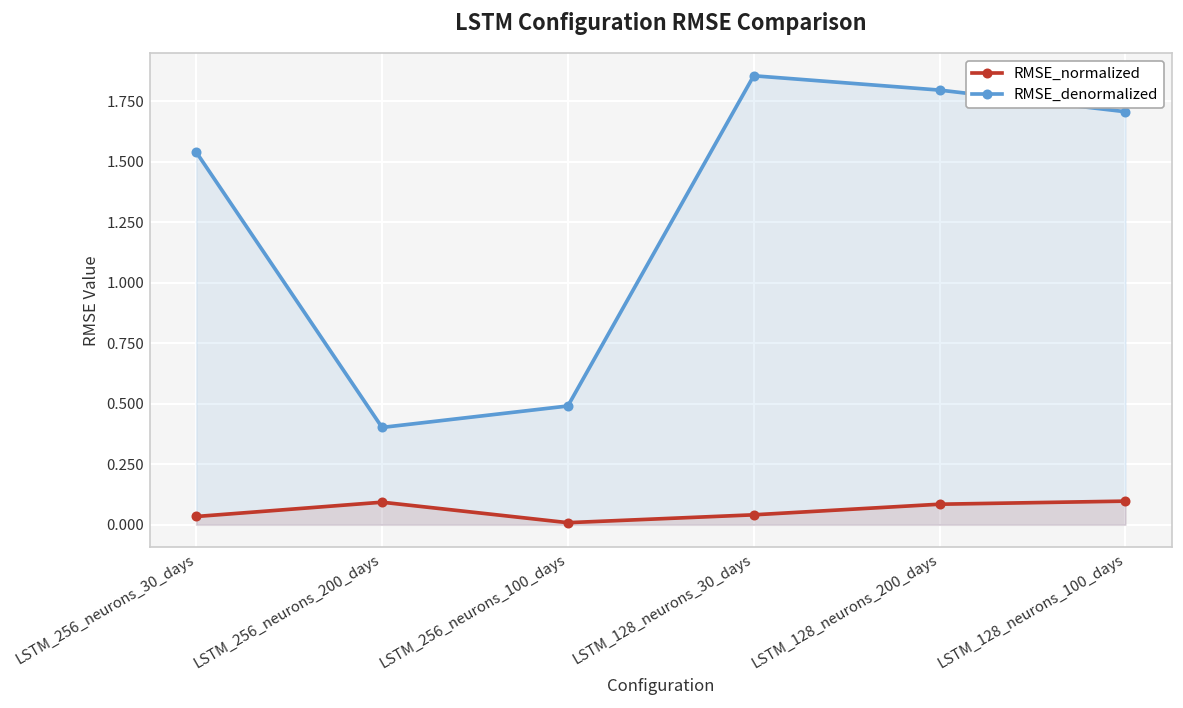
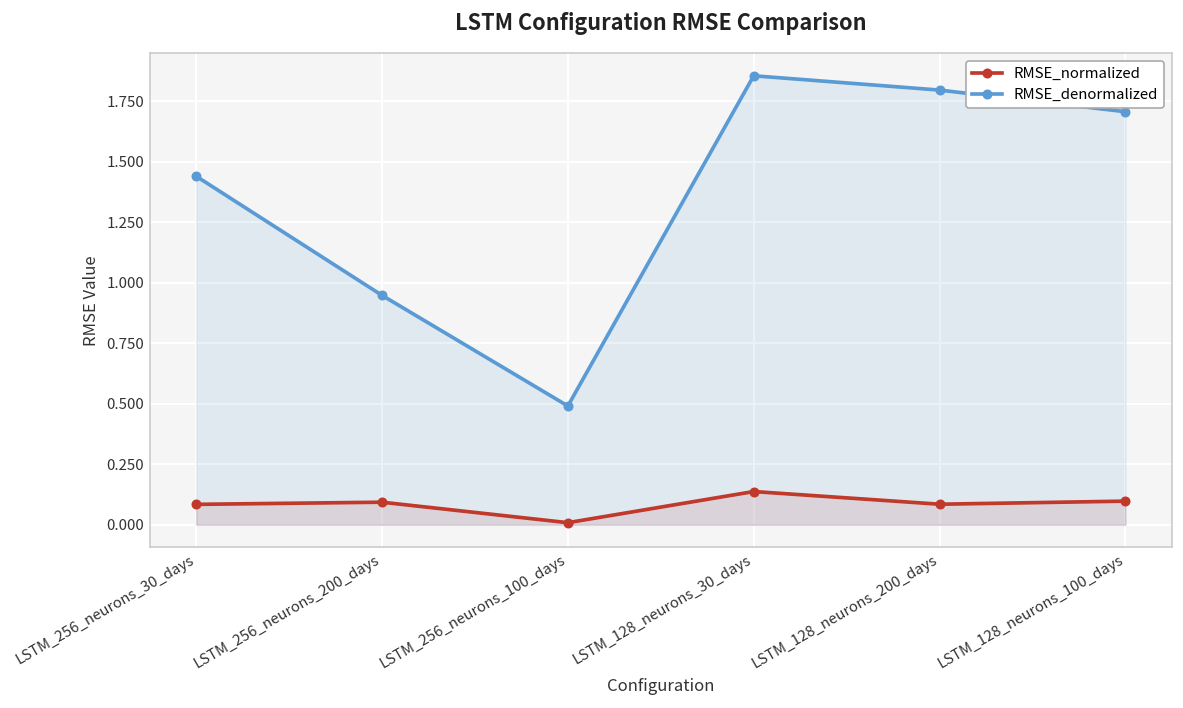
RMSE_normalized, LSTM_256_neurons_30_days: 0.03 -> 0.08
RMSE_denormalized, LSTM_256_neurons_30_days: 1.54 -> 1.44
RMSE_denormalized, LSTM_256_neurons_200_days: 0.40 -> 0.95
RMSE_normalized, LSTM_128_neurons_30_days: 0.04 -> 0.14
